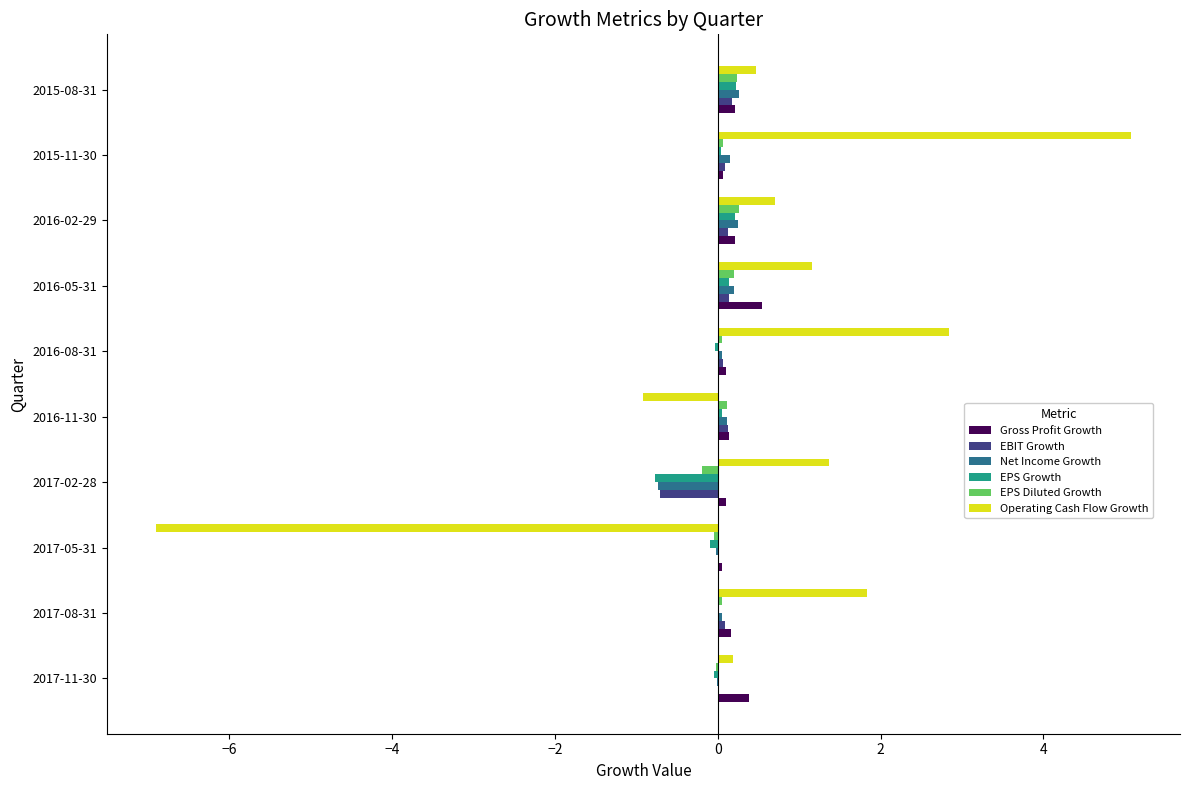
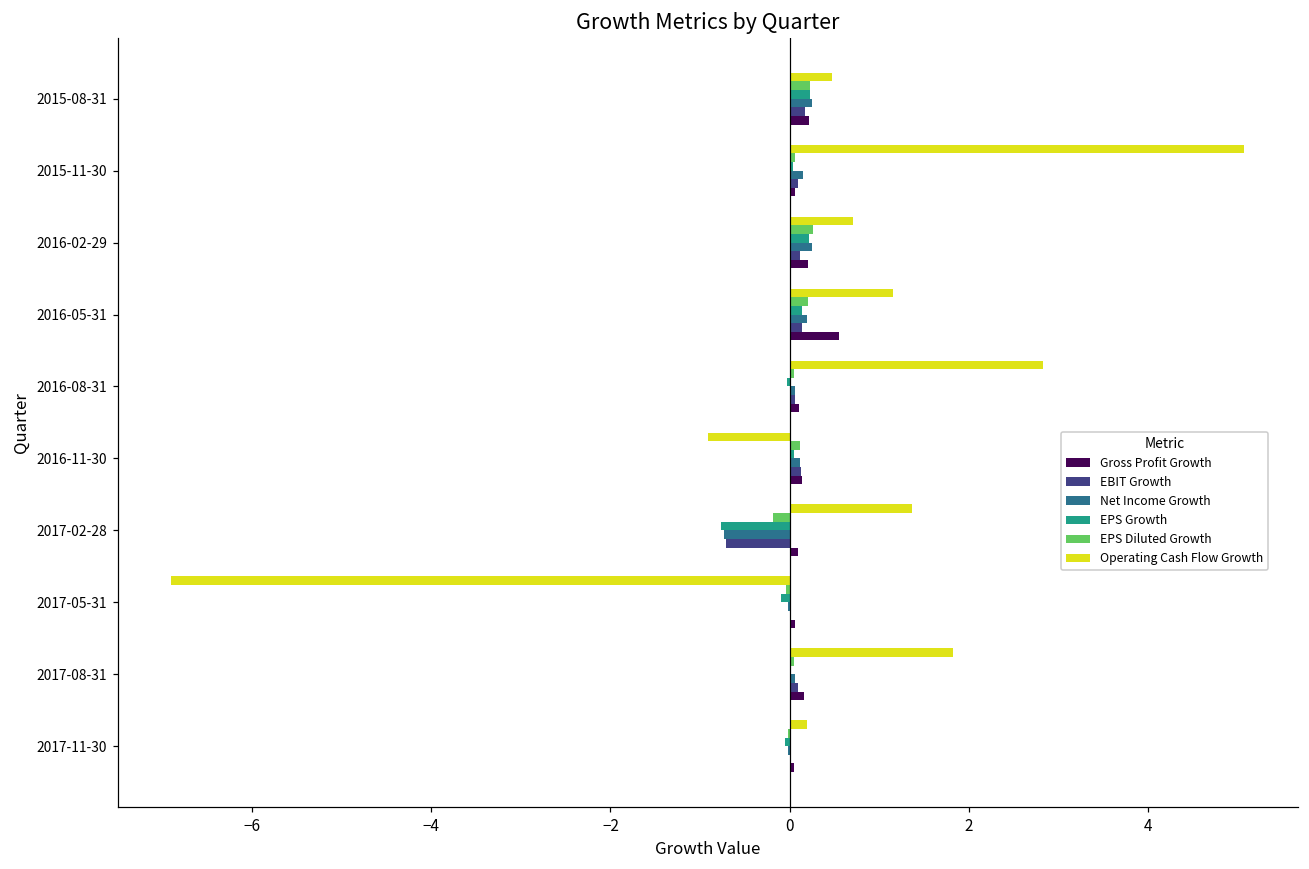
Gross Profit Growth, 2017-11-30: 0.4 -> 0.0
